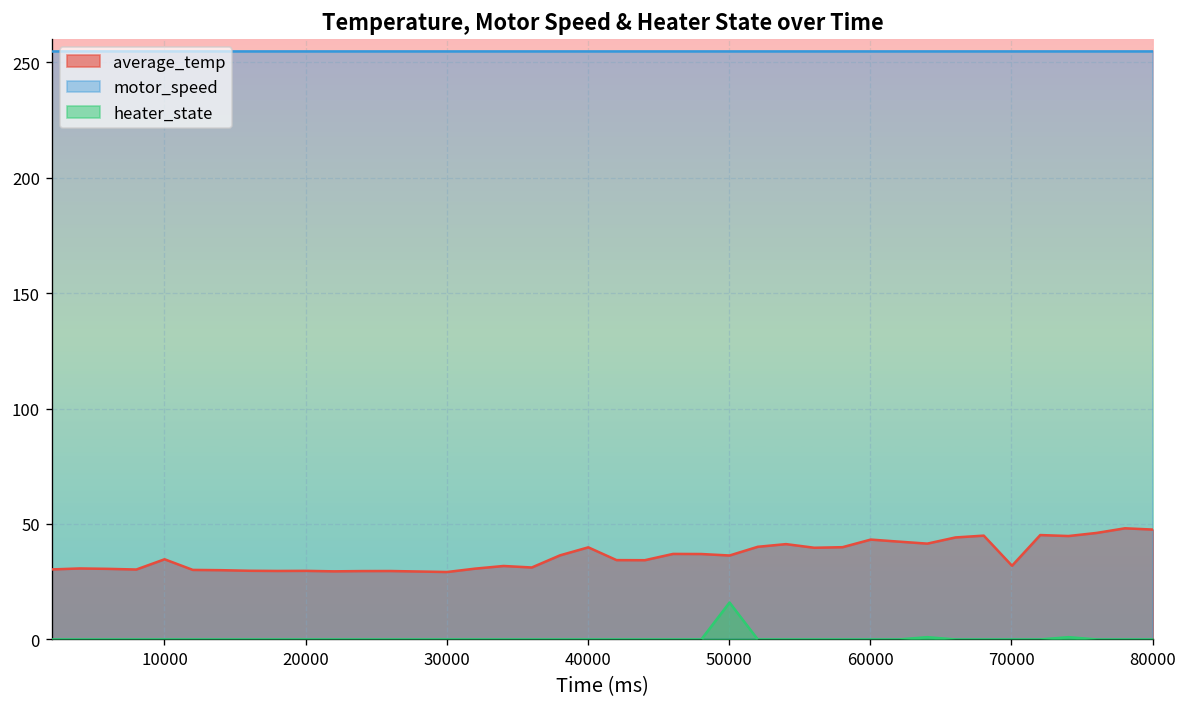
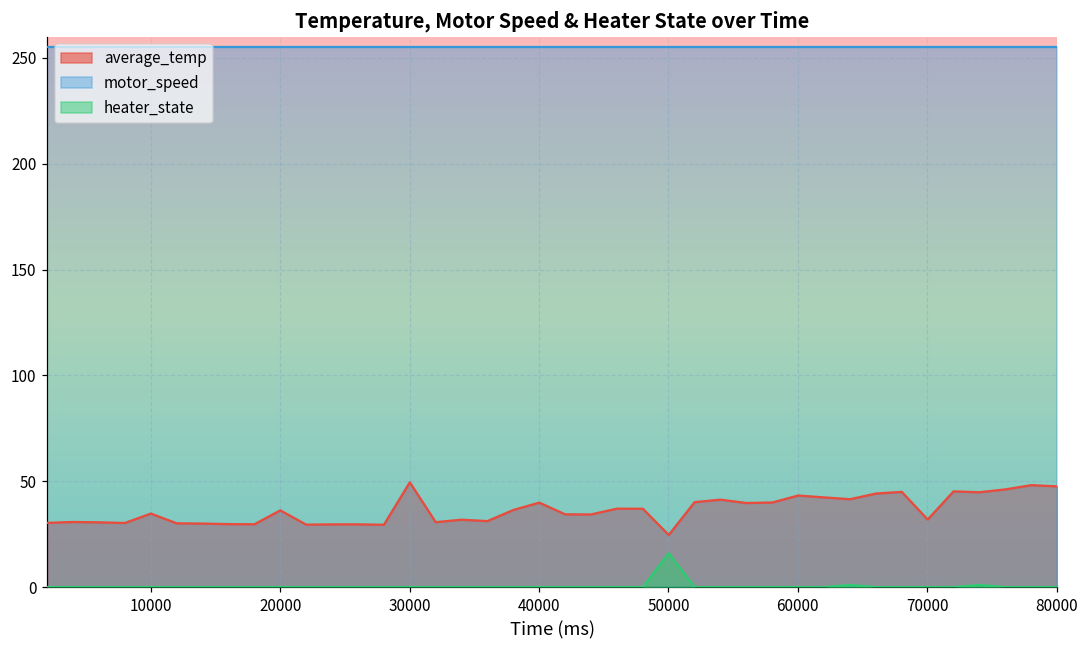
average_temp, 20000: 30 -> 36
average_temp, 30000: 29 -> 49
average_temp, 50000: 36 -> 25
